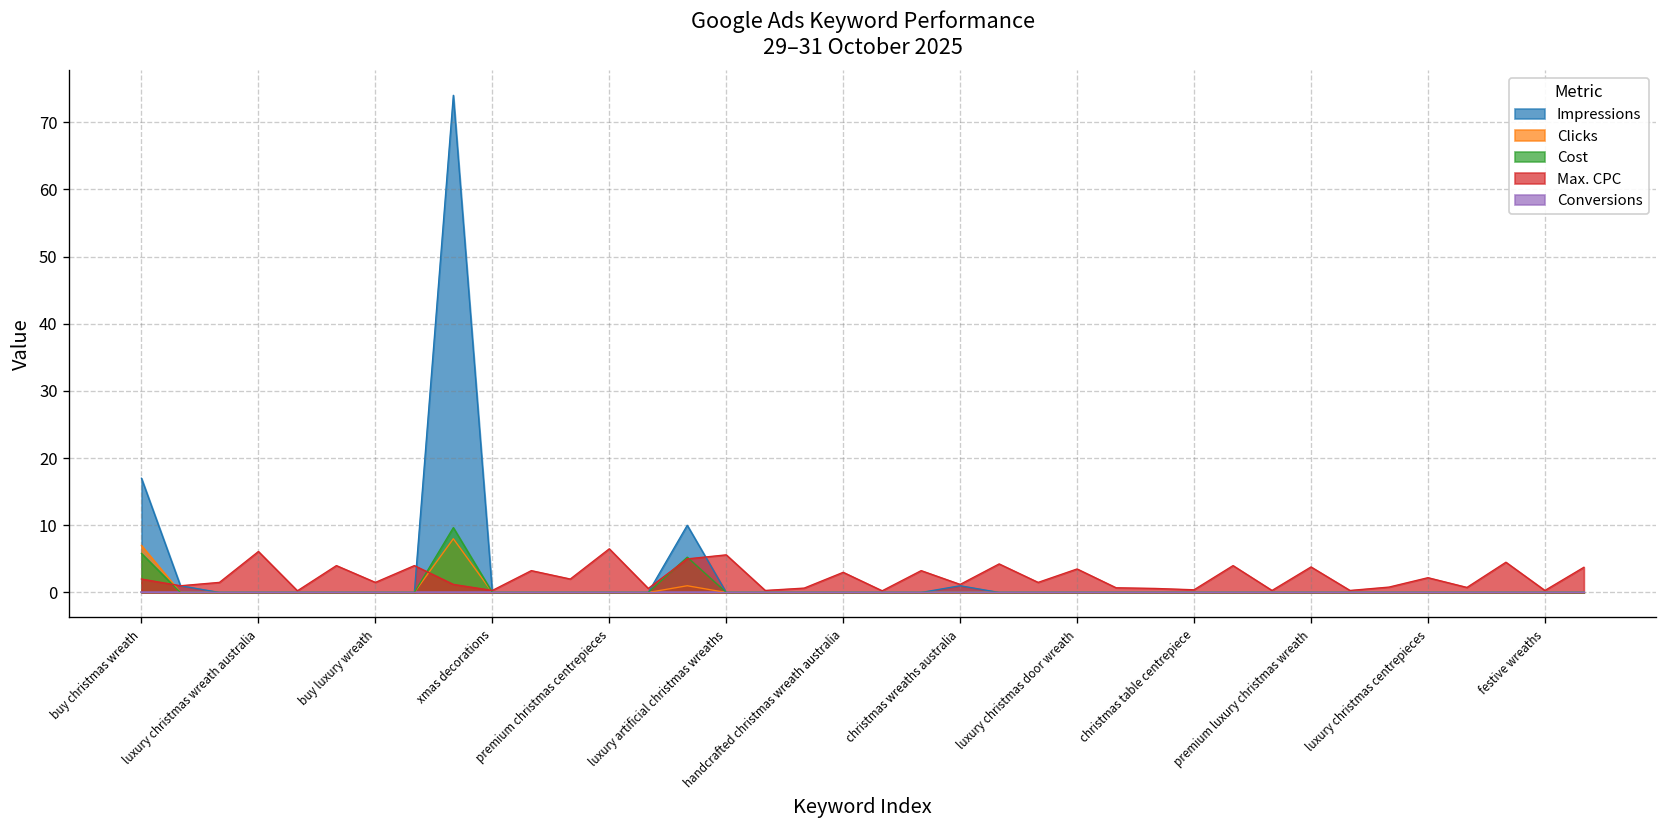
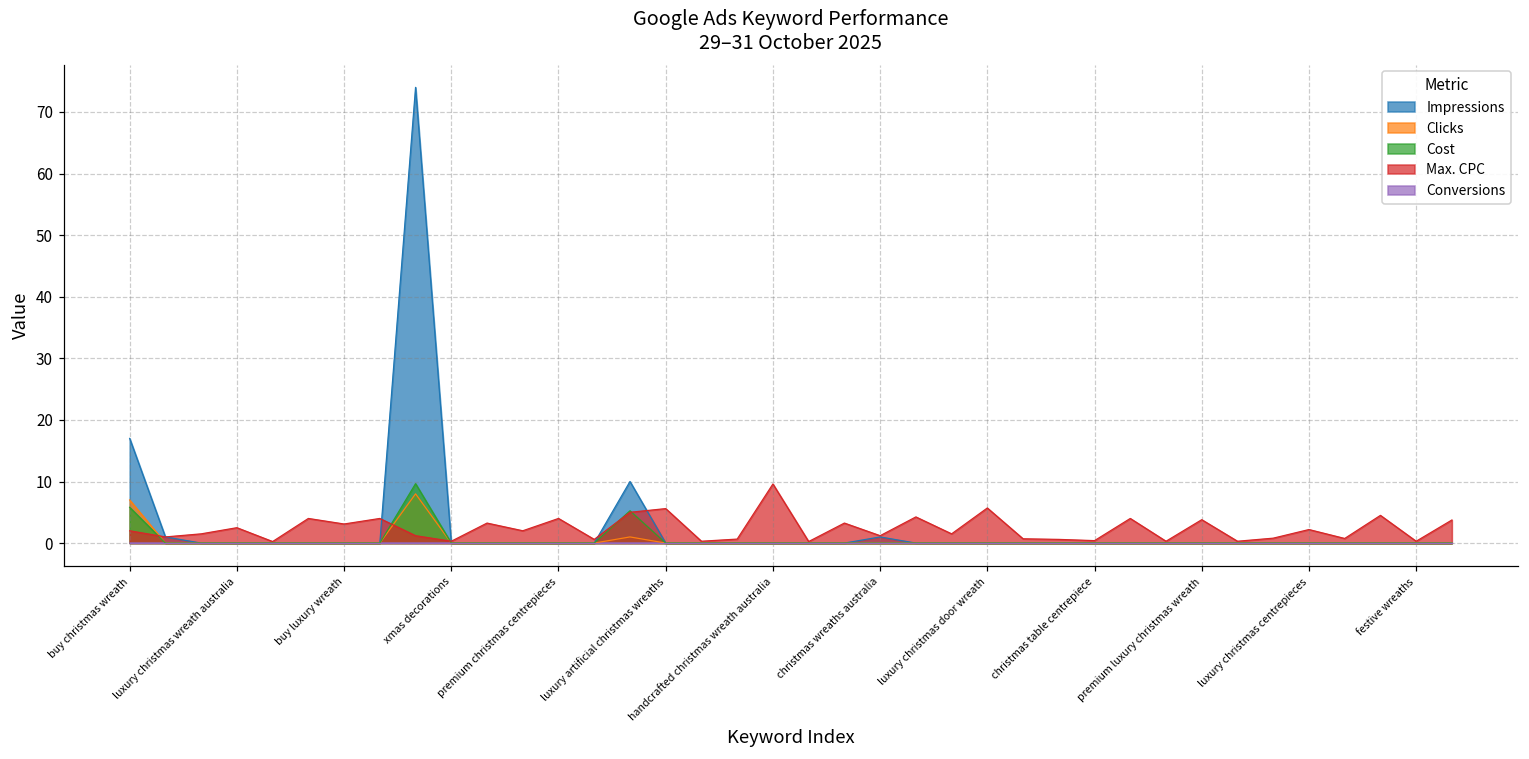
Max. CPC, luxury christmas wreath australia: 6 -> 3
Max. CPC, buy luxury wreath: 2 -> 3
Max. CPC, premium christmas centrepieces: 7 -> 4
Max. CPC, handcrafted christmas wreath australia: 3 -> 10
Max. CPC, luxury christmas door wreath: 4 -> 6
